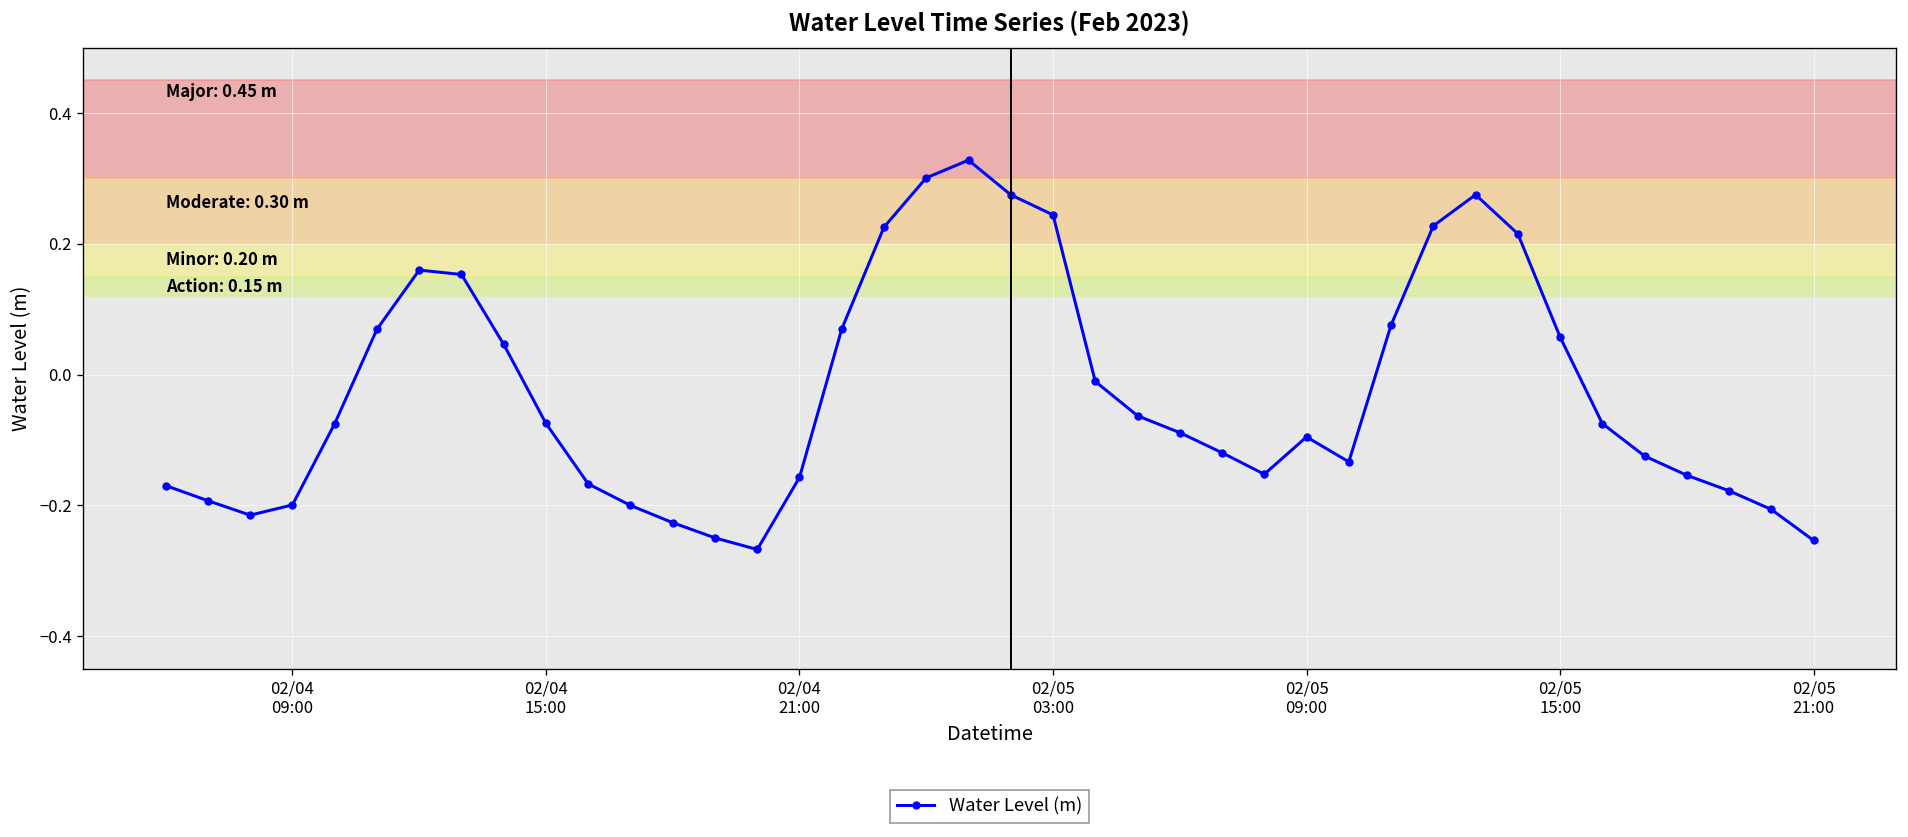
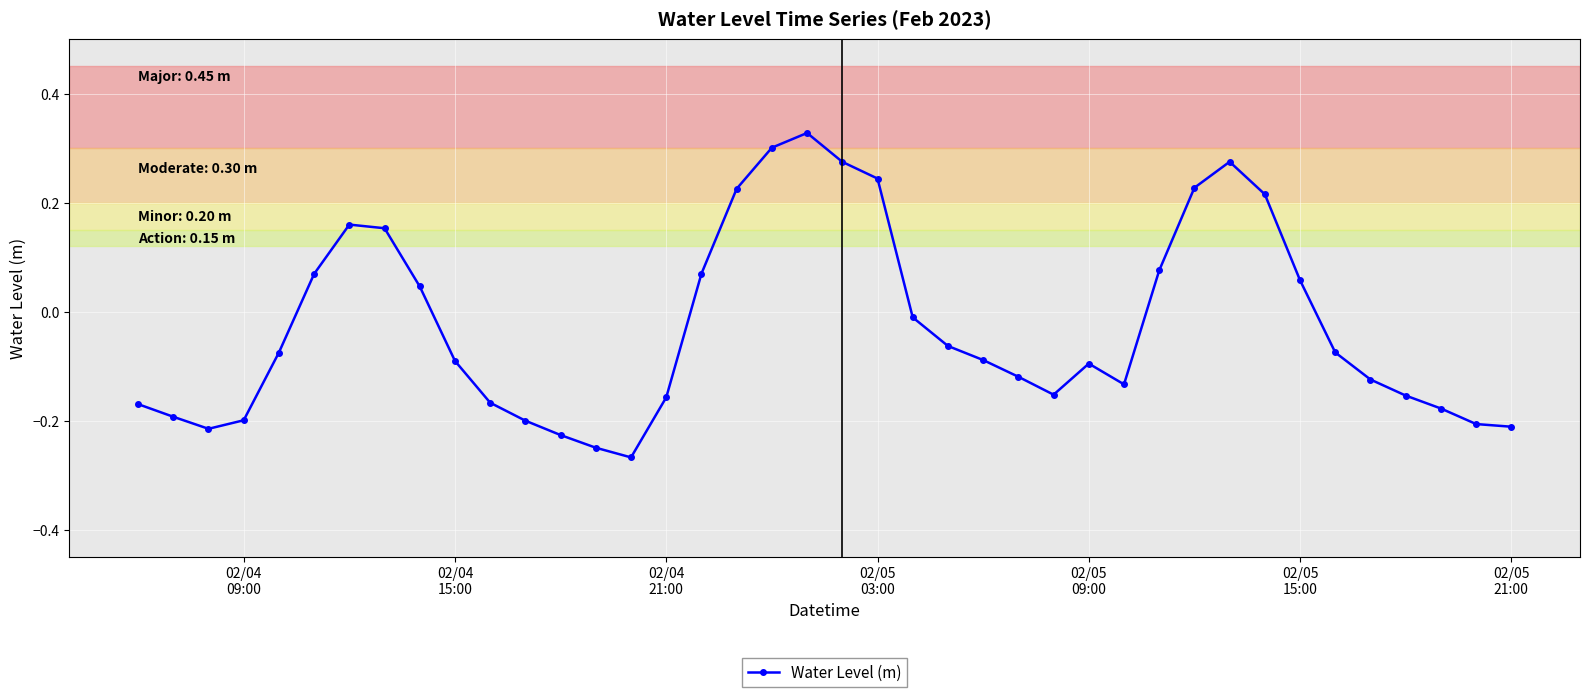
02/04 15:00: -0.07 -> -0.09
02/05 21:00: -0.25 -> -0.21
